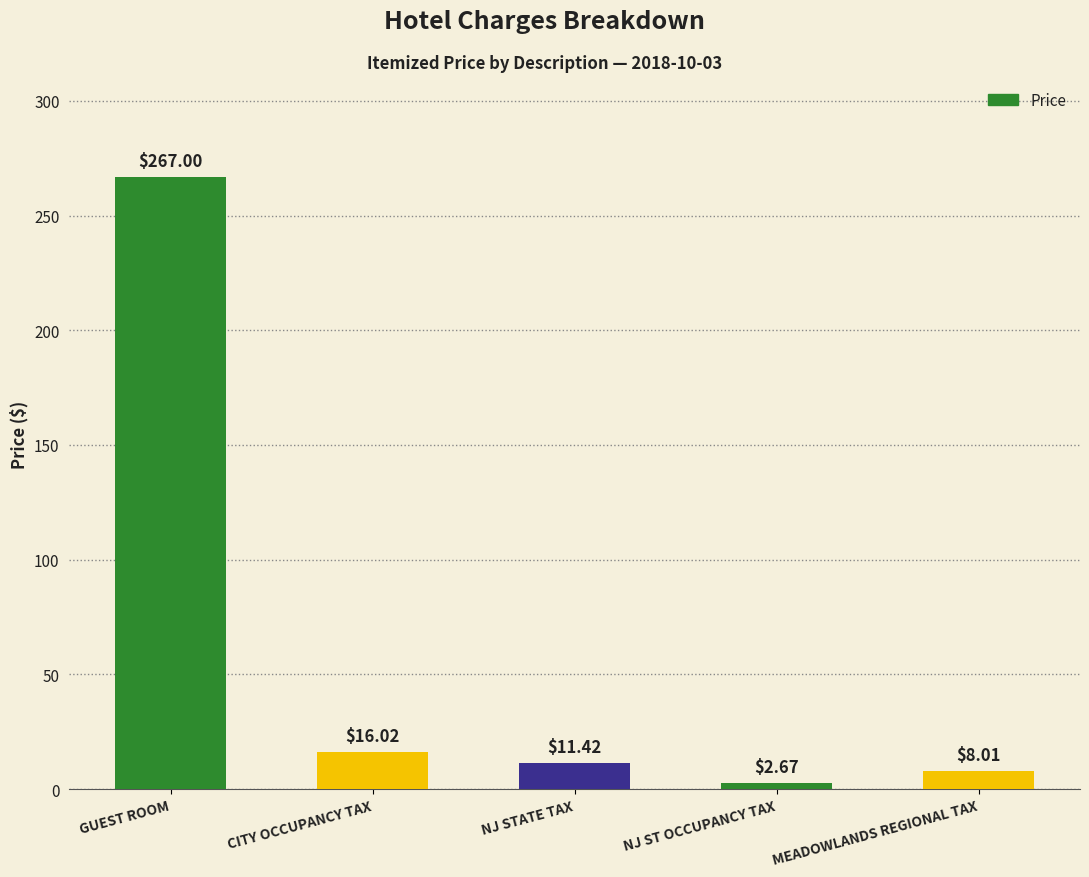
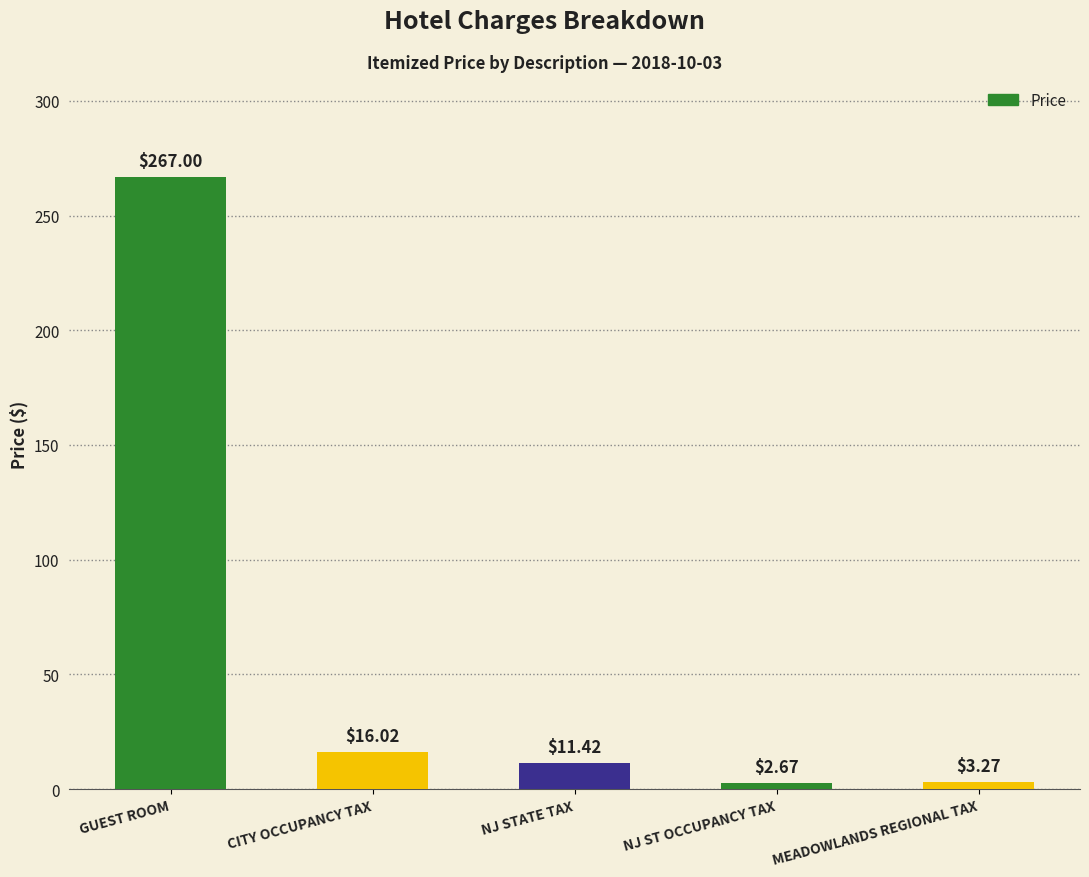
MEADOWLANDS REGIONAL TAX: $8.01 -> $3.27
